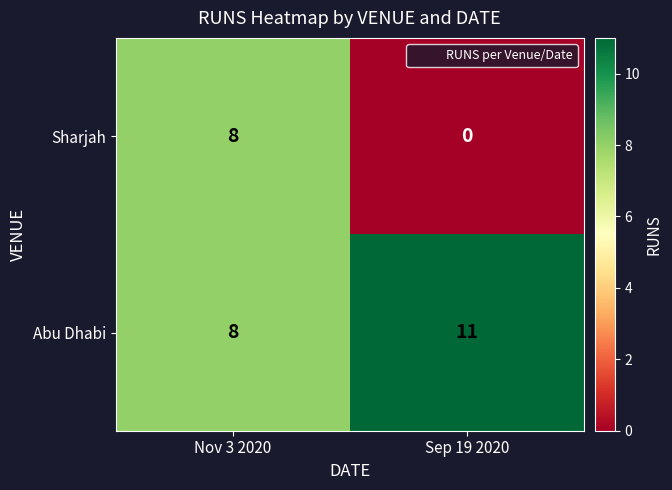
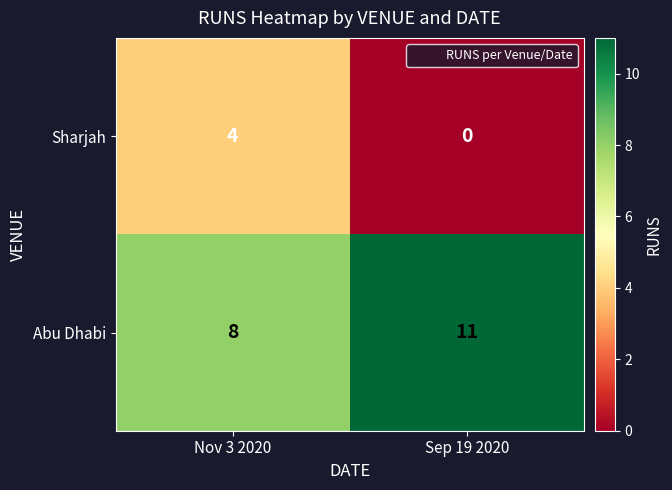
Sharjah, Nov 3 2020: 8 -> 4
